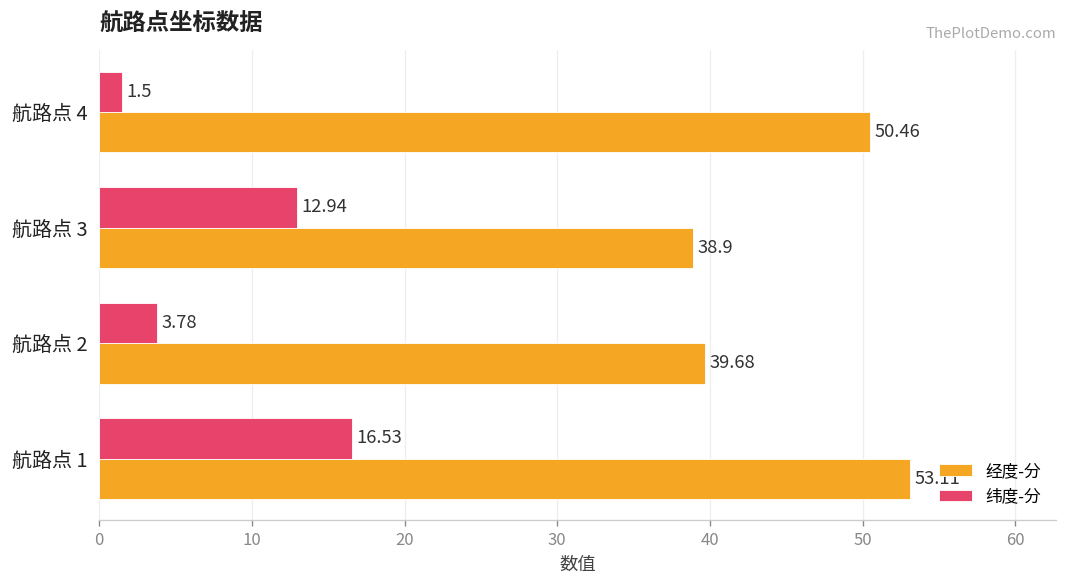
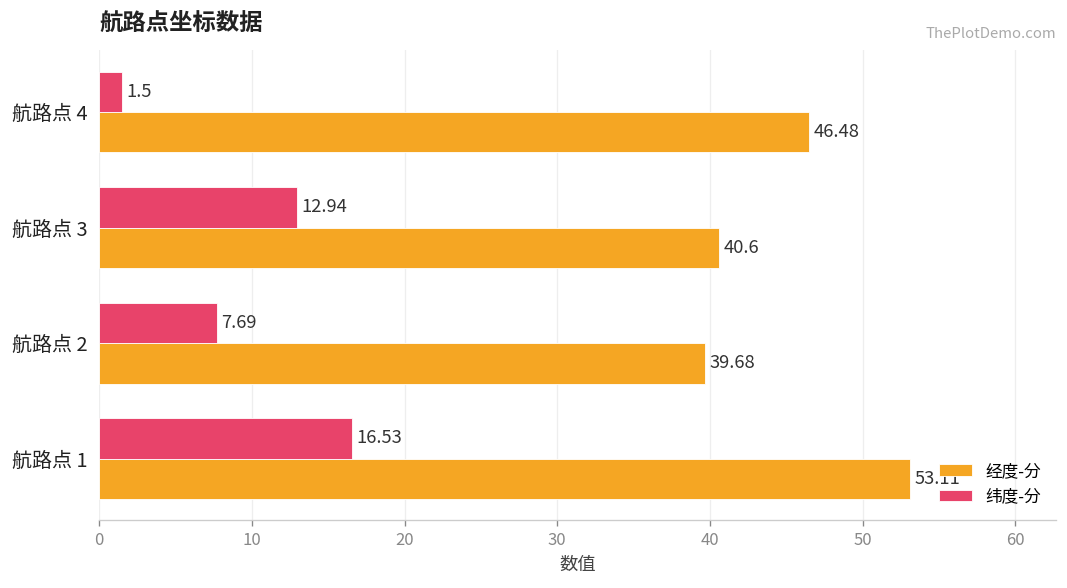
经度-分, 航路点 4: 50.46 -> 46.48
经度-分, 航路点 3: 38.9 -> 40.6
纬度-分, 航路点 2: 3.78 -> 7.69
